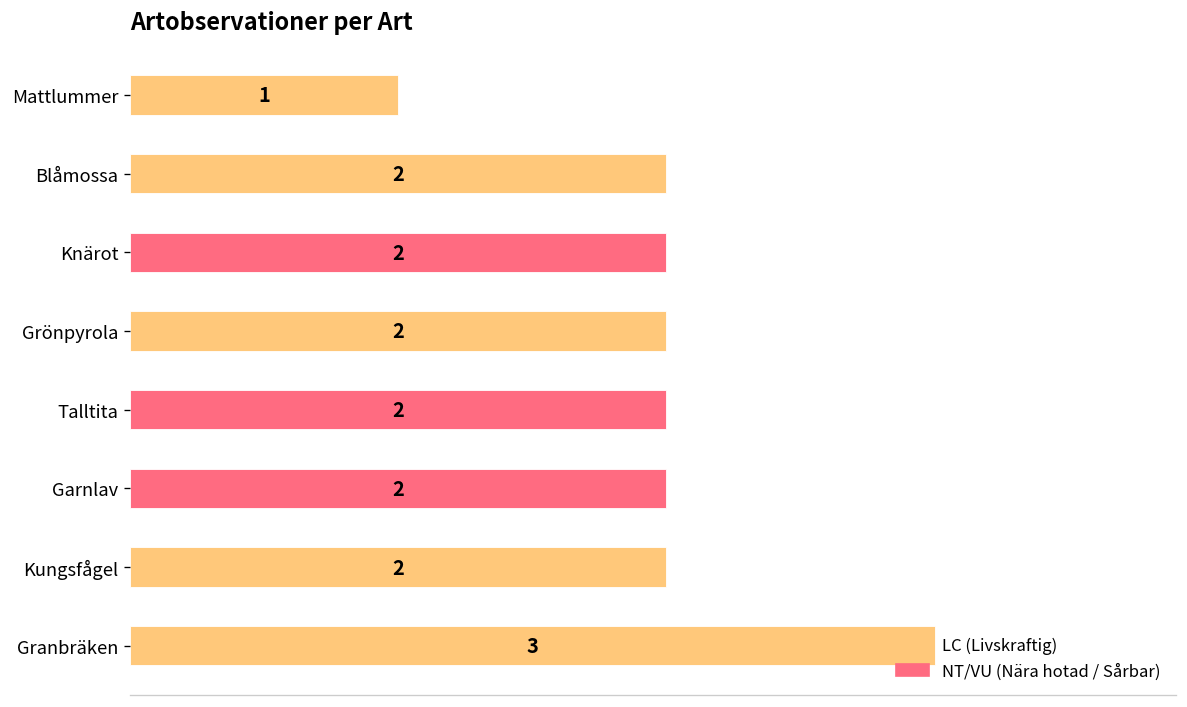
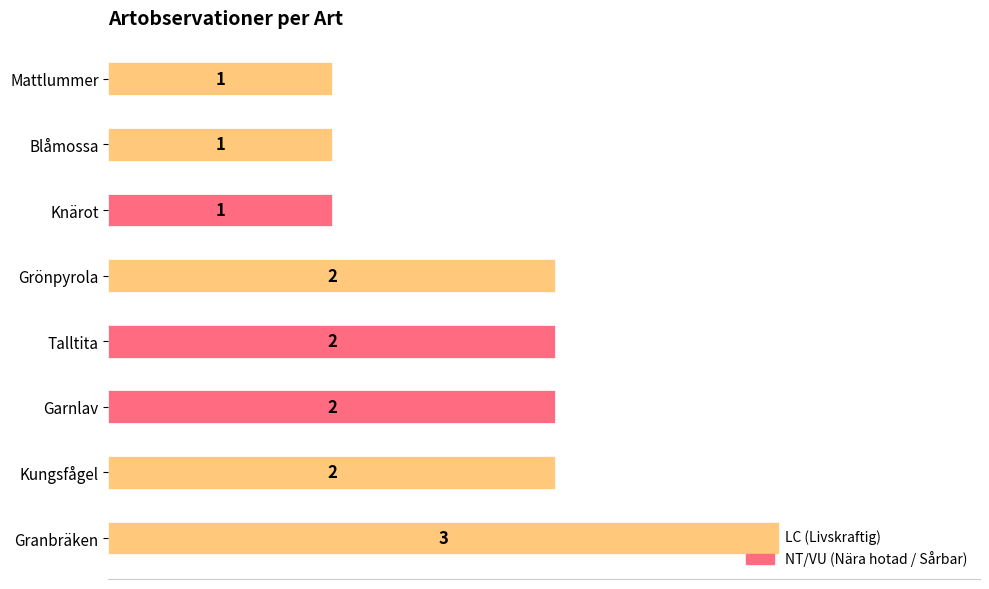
Blåmossa: 2 -> 1
Knärot: 2 -> 1
